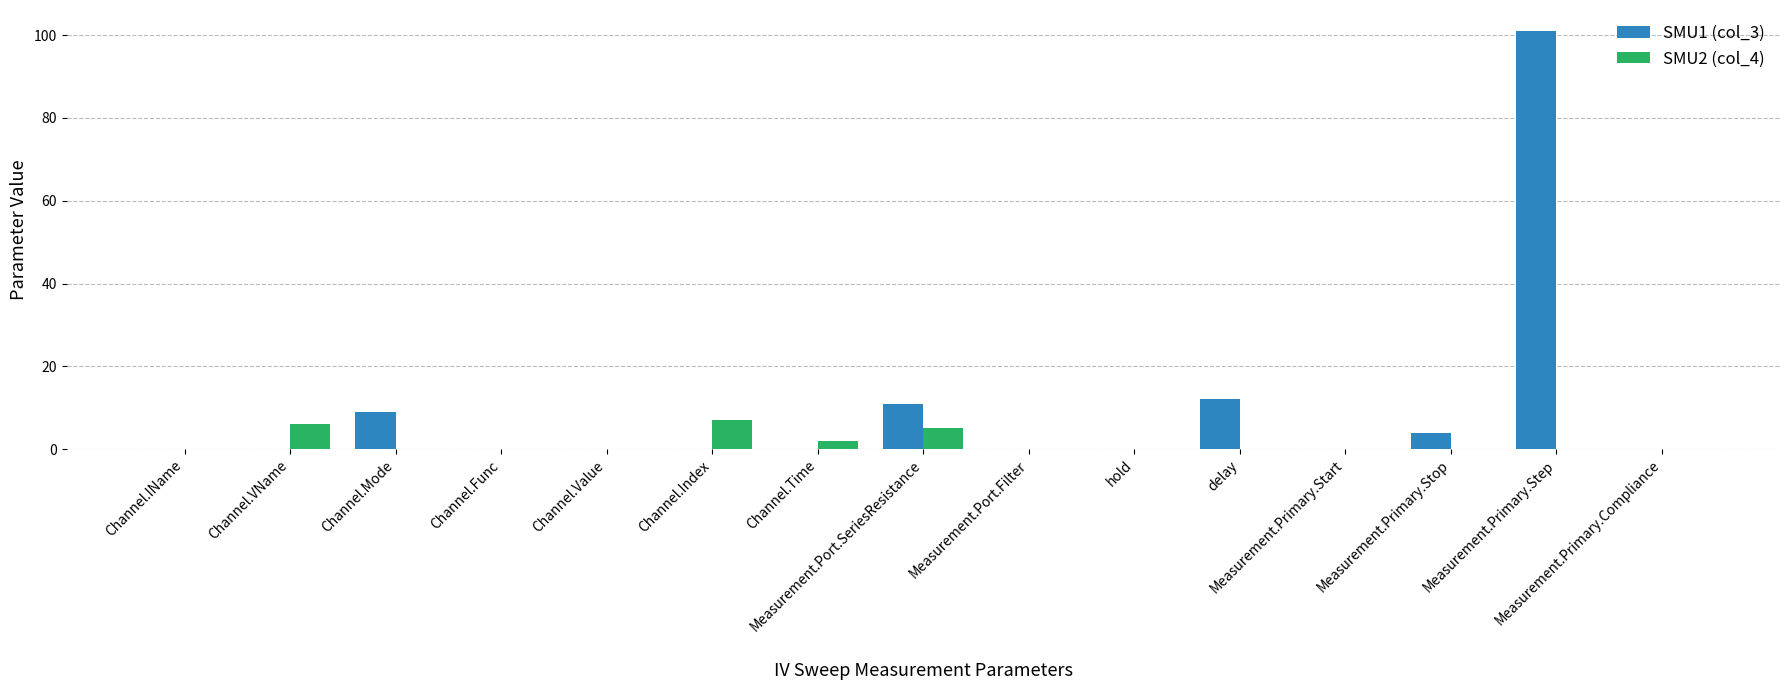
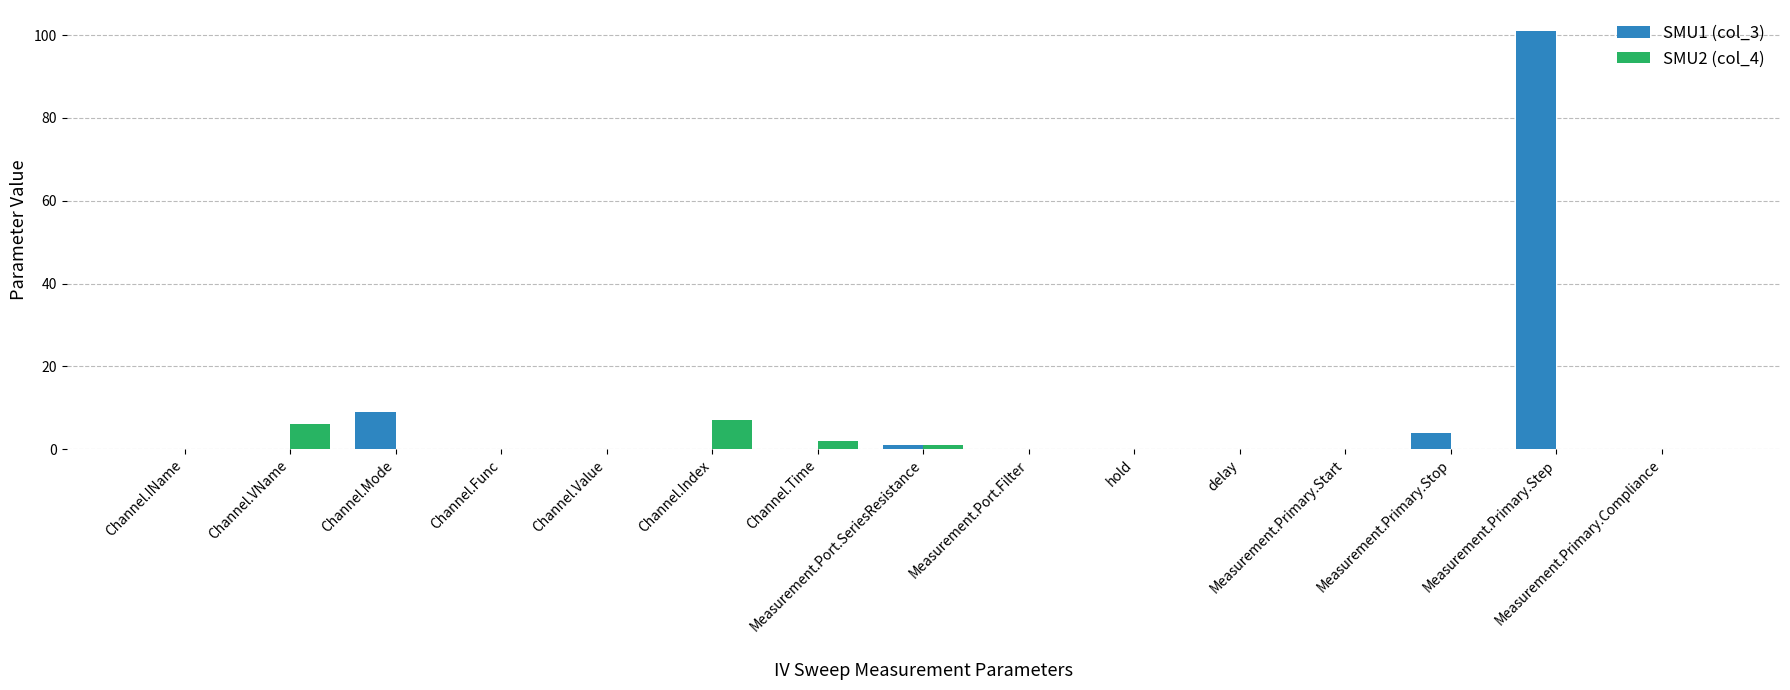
SMU1 (col_3), Measurement.Port.SeriesResistance: 11 -> 1
SMU2 (col_4), Measurement.Port.SeriesResistance: 5 -> 1
SMU1 (col_3), delay: 12 -> 0
